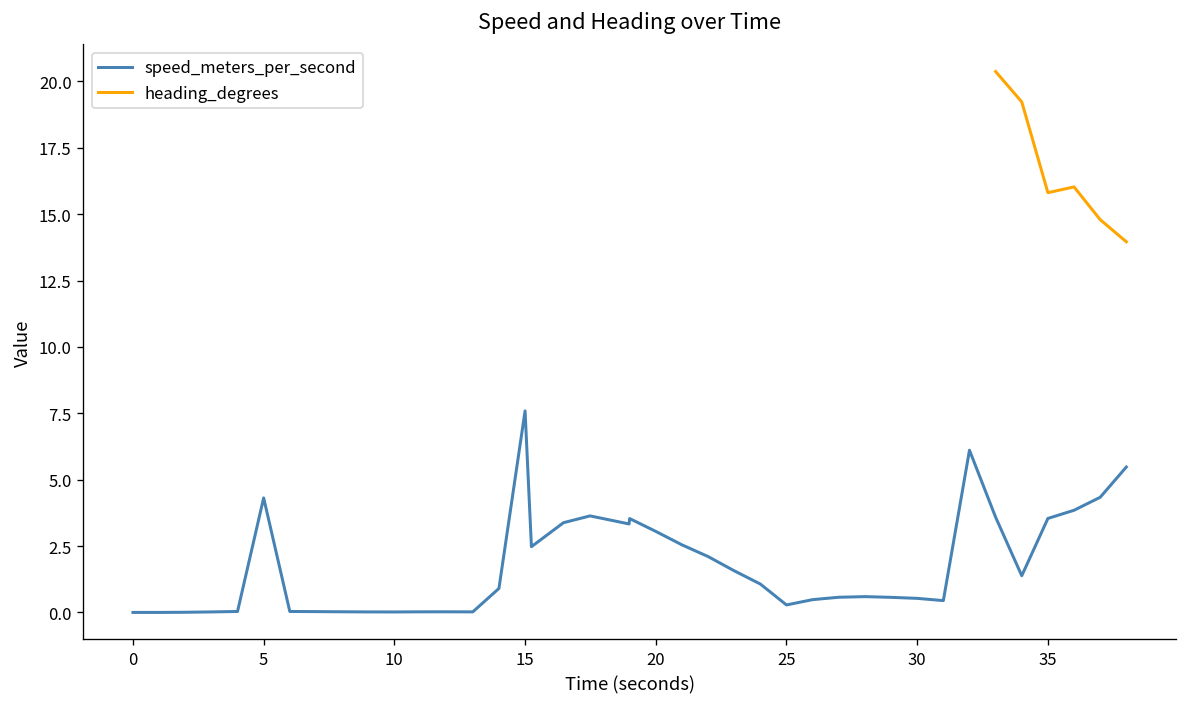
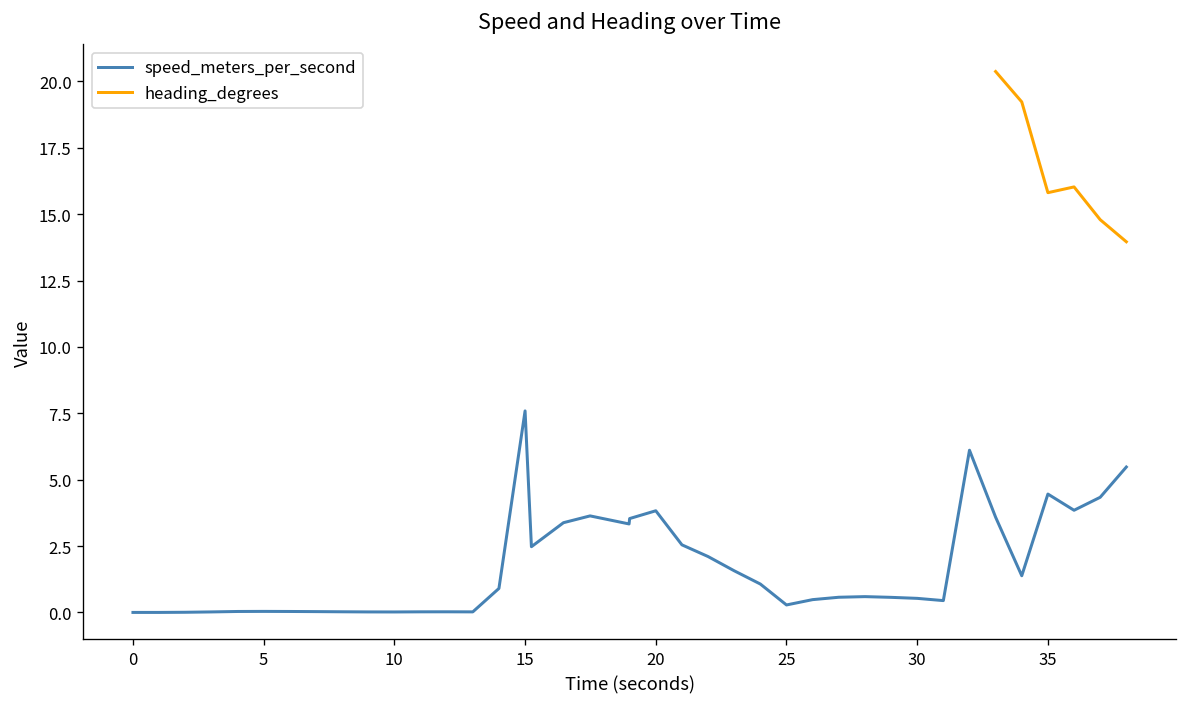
speed_meters_per_second, 5: 4.3 -> 0.0
speed_meters_per_second, 20: 3.1 -> 3.8
speed_meters_per_second, 35: 3.5 -> 4.5
